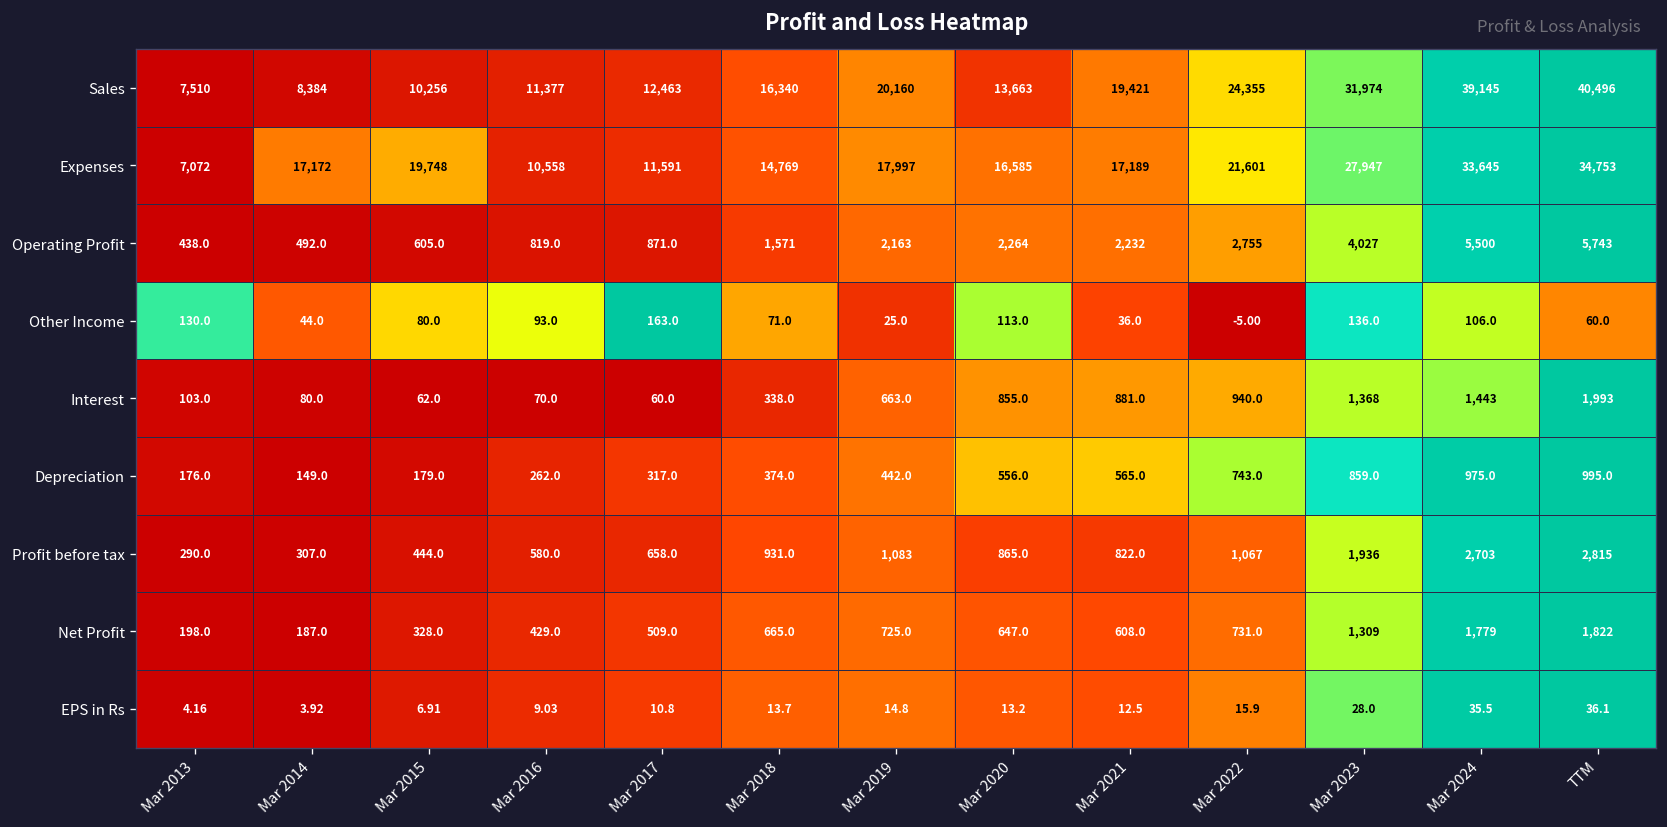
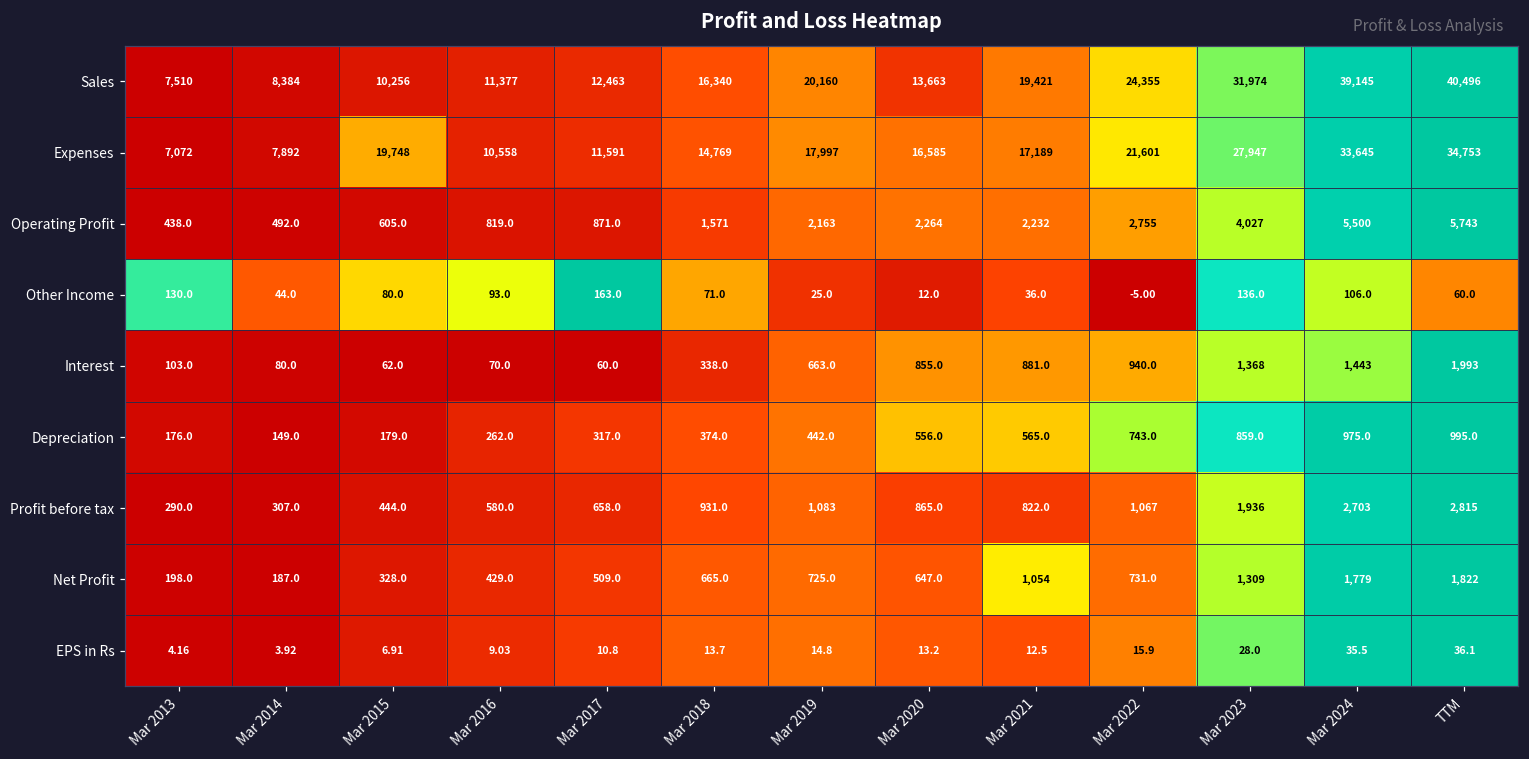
Expenses, Mar 2014: 17,172 -> 7,892
Other Income, Mar 2020: 113.0 -> 12.0
Net Profit, Mar 2021: 608.0 -> 1,054
